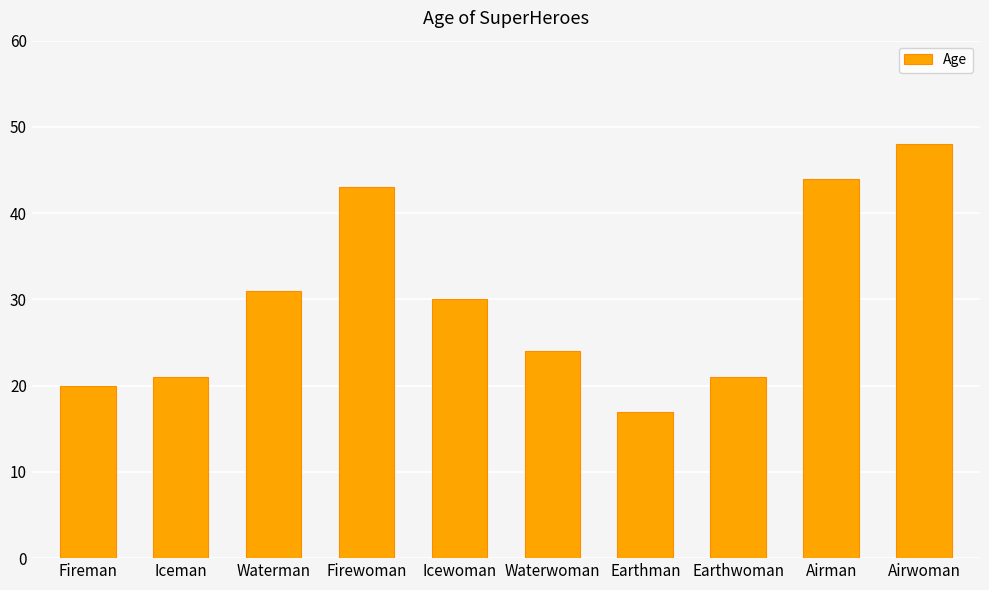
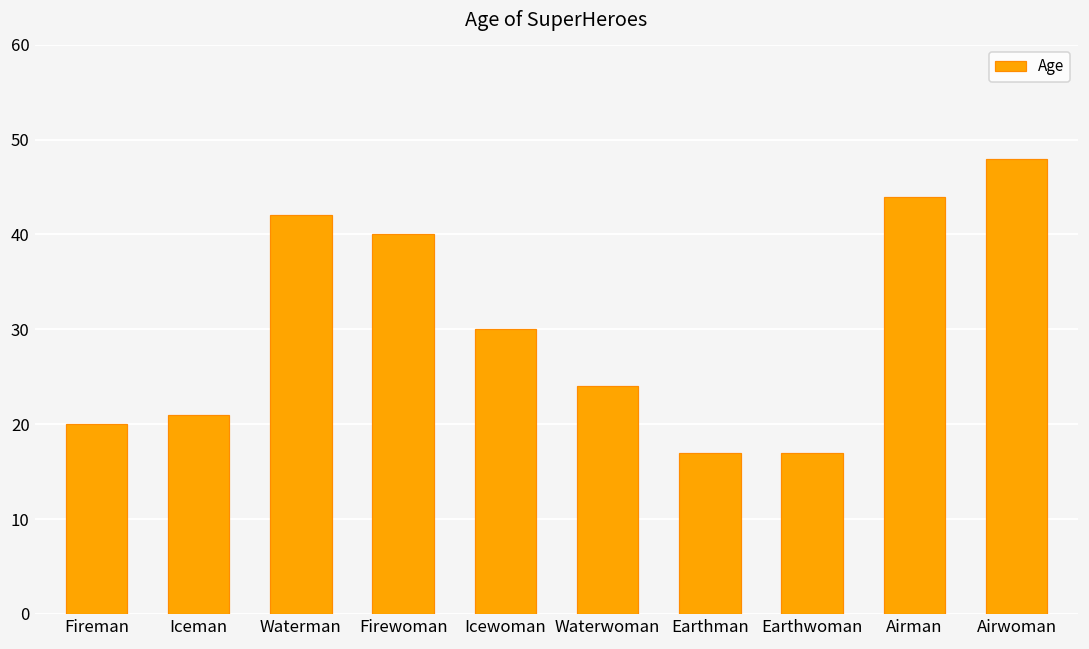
Waterman: 31 -> 42
Firewoman: 43 -> 40
Earthwoman: 21 -> 17
